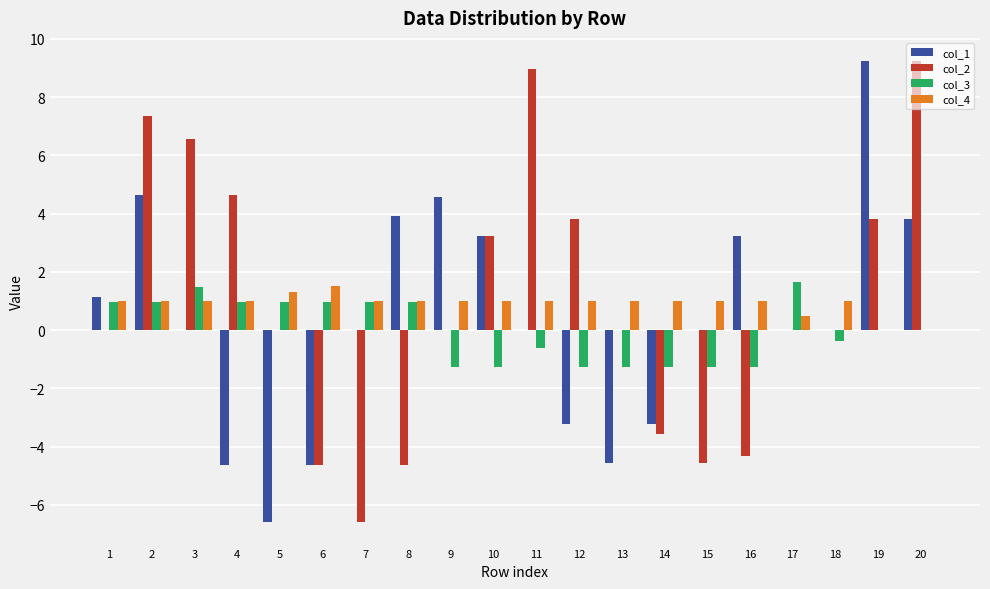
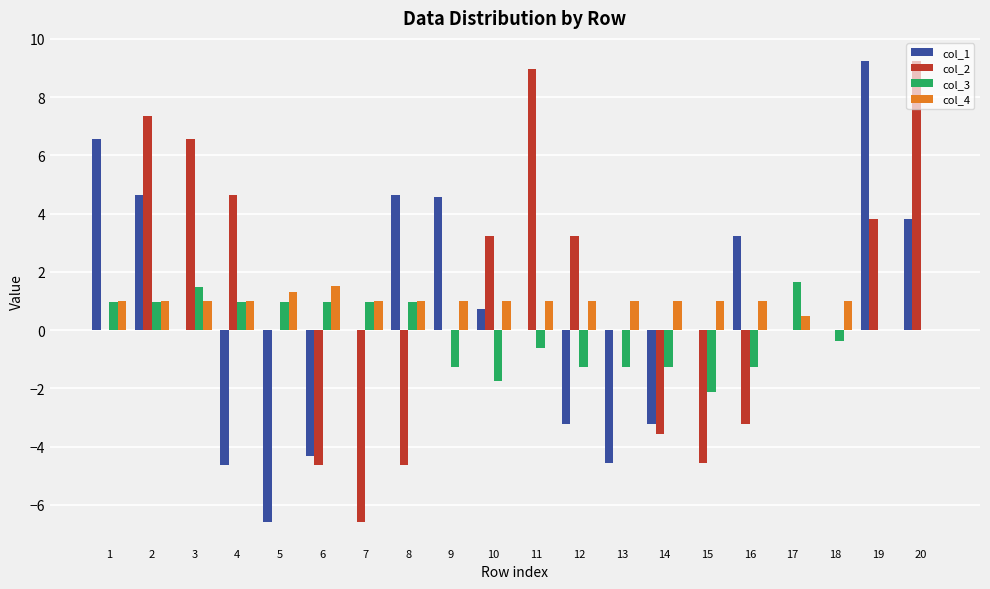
col_1, 1: 1.1 -> 6.6
col_1, 6: -4.6 -> -4.3
col_1, 8: 3.9 -> 4.6
col_1, 10: 3.2 -> 0.7
col_3, 10: -1.3 -> -1.7
col_2, 12: 3.8 -> 3.2
col_3, 15: -1.3 -> -2.1
col_2, 16: -4.3 -> -3.2
